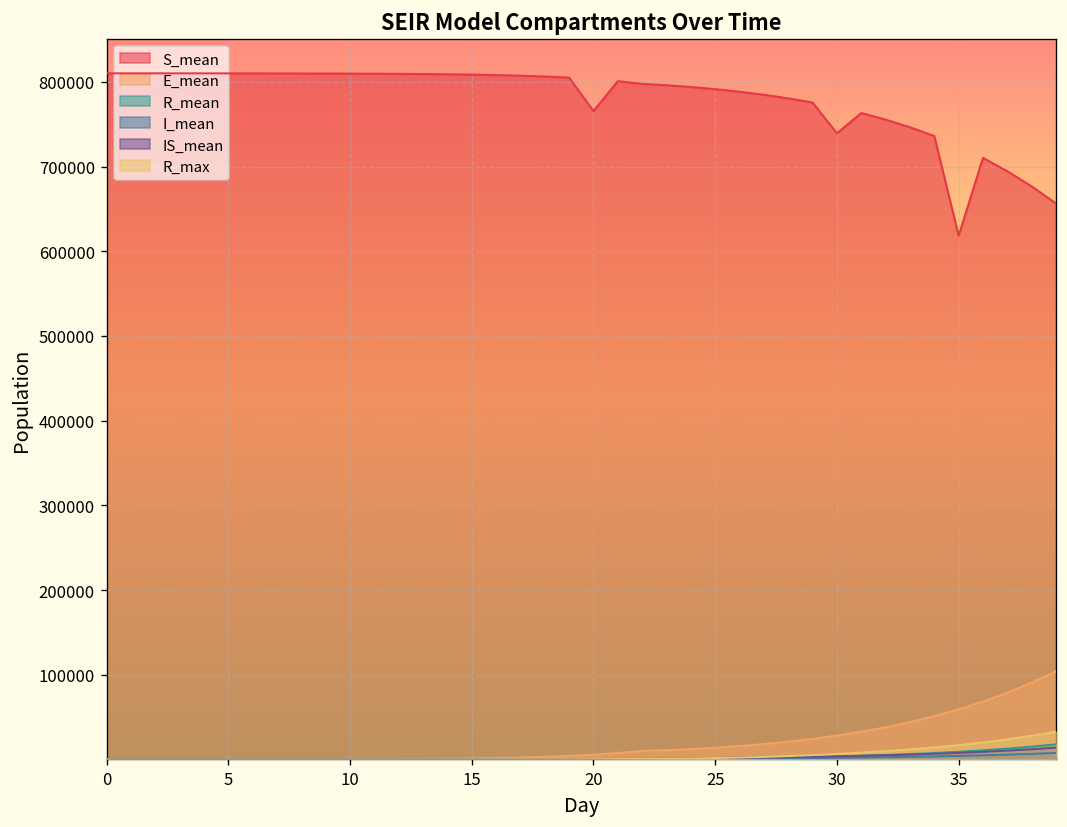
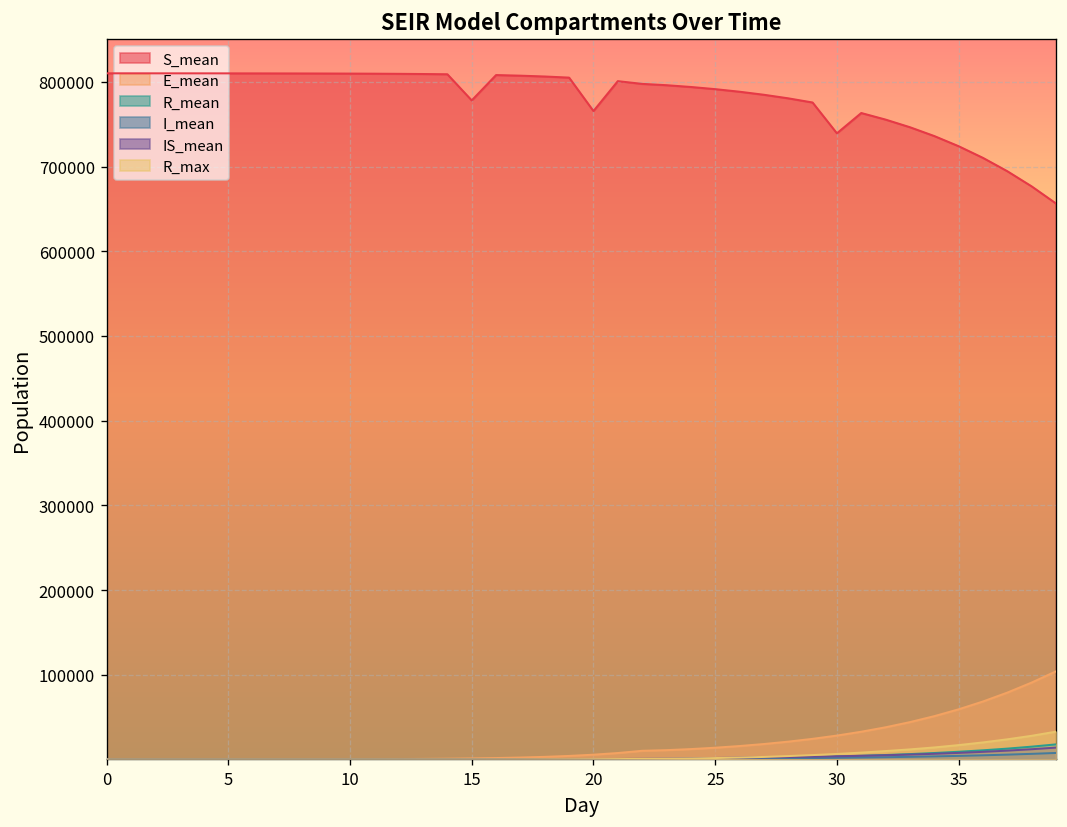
S_mean, 15: 810000 -> 780000
S_mean, 35: 620000 -> 720000
